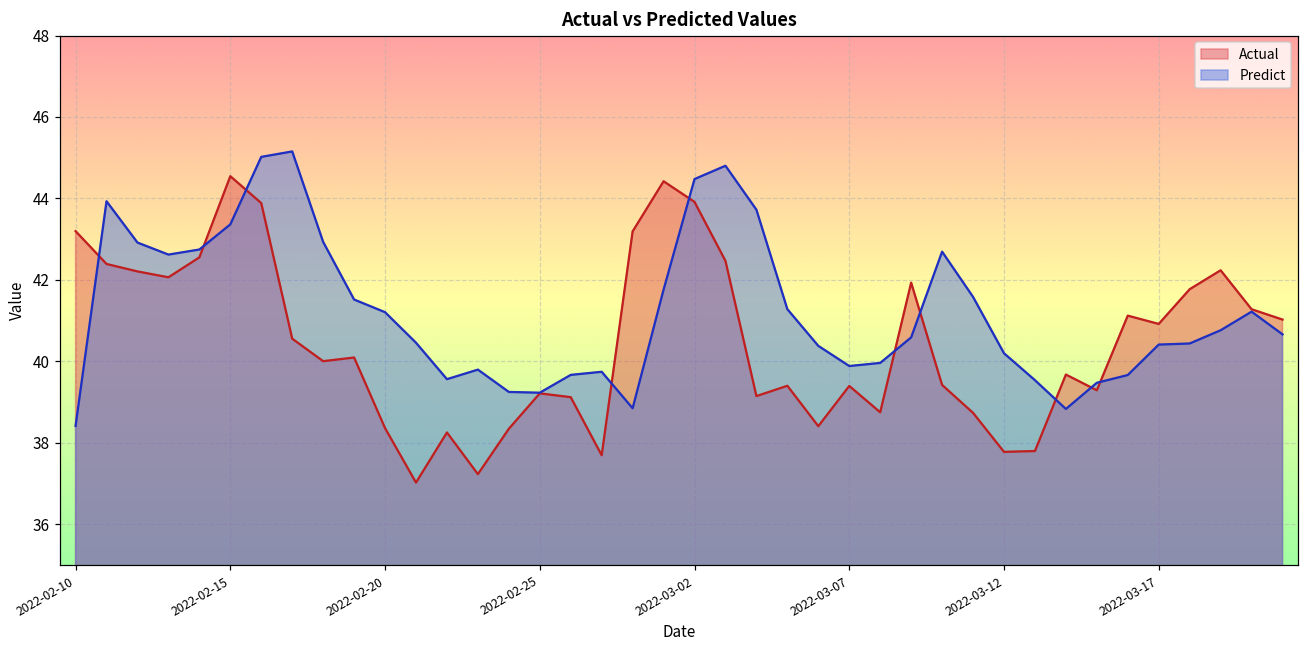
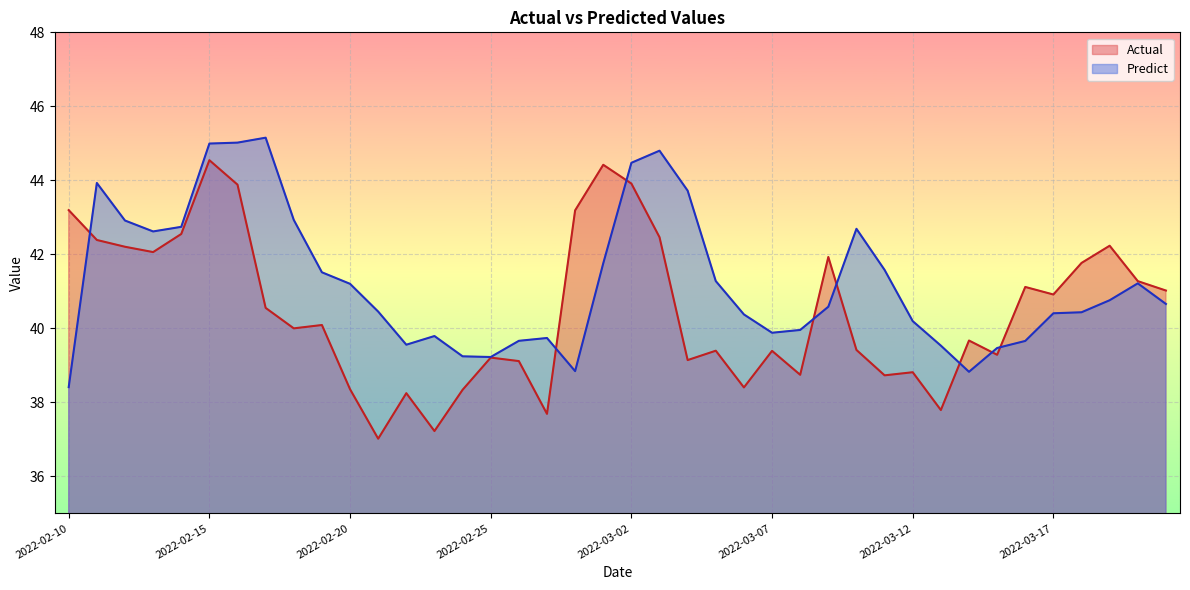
Predict, 2022-02-15: 43.4 -> 45.0
Actual, 2022-03-12: 37.8 -> 38.8
